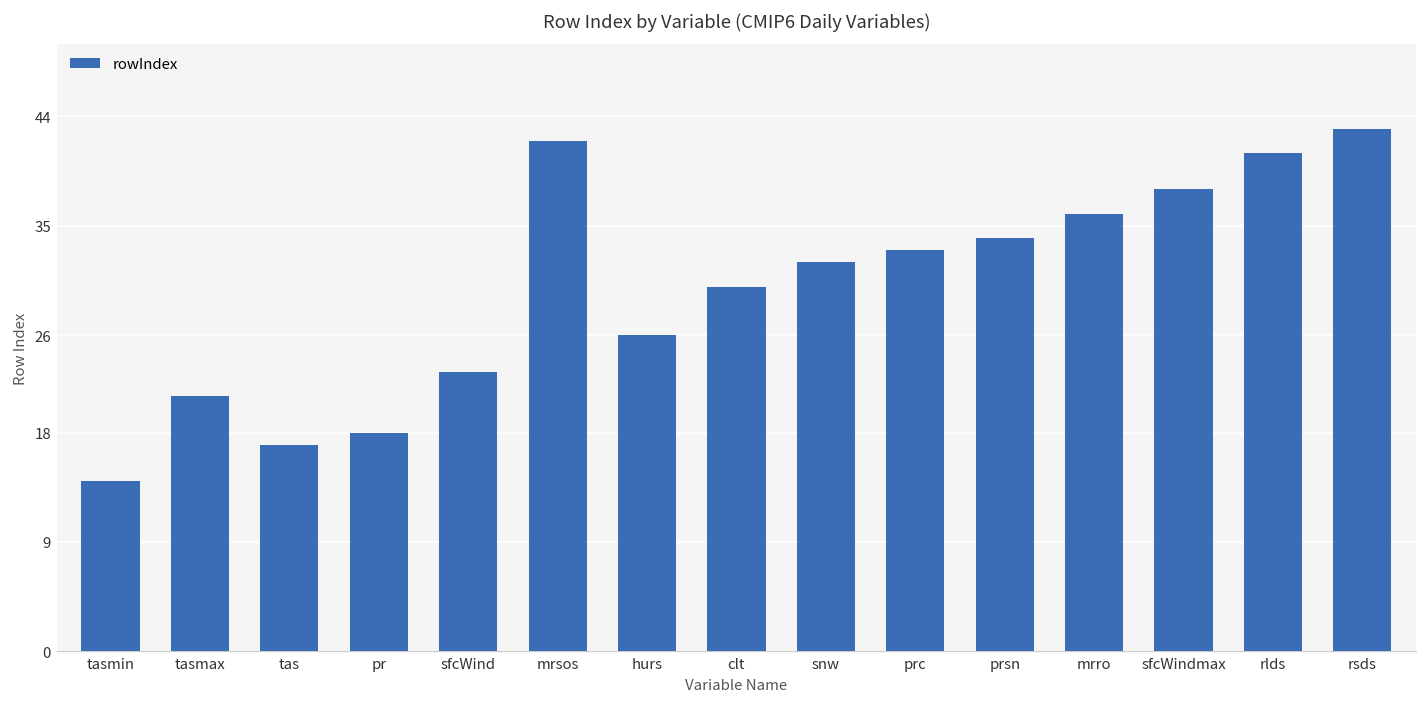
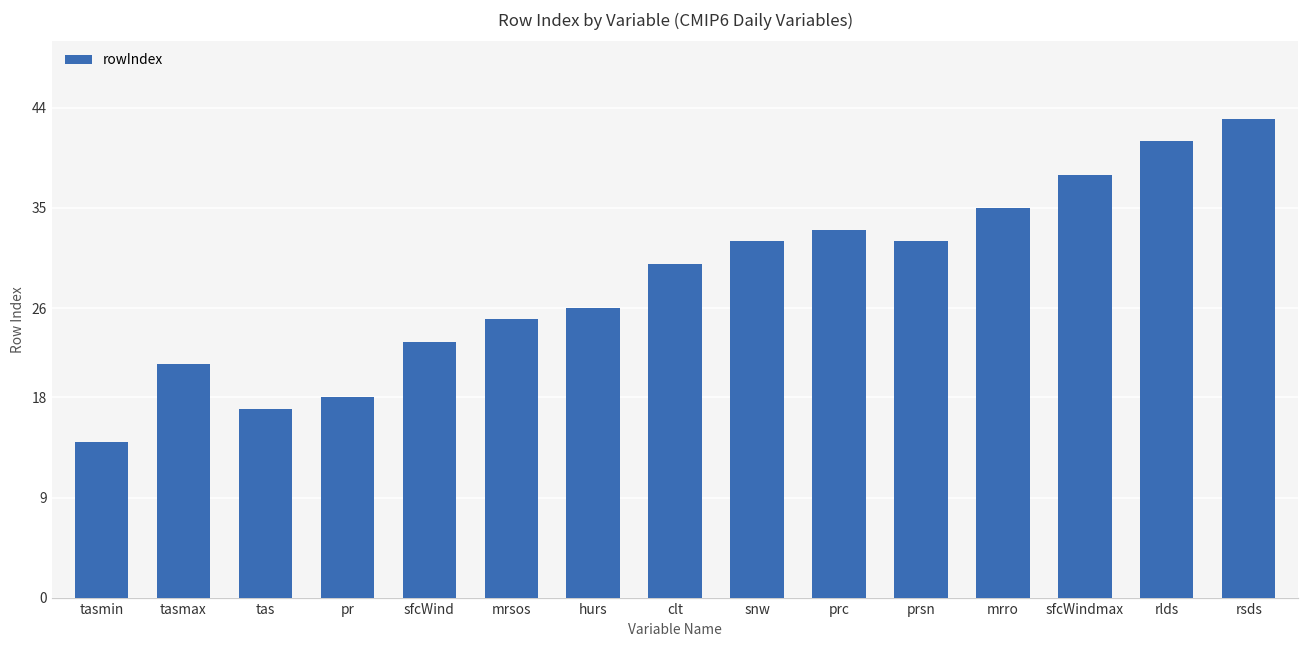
mrsos: 42 -> 25
prsn: 34 -> 32
mrro: 36 -> 35
